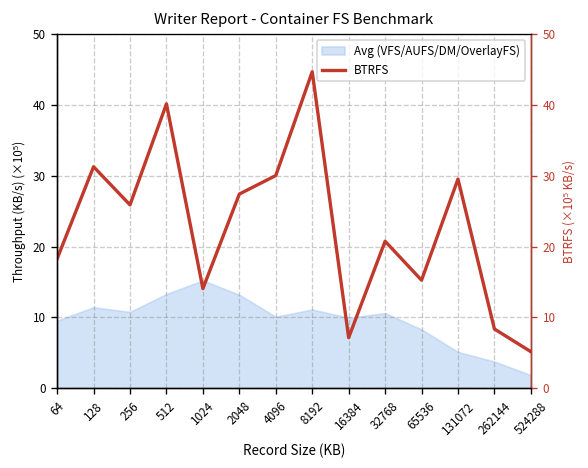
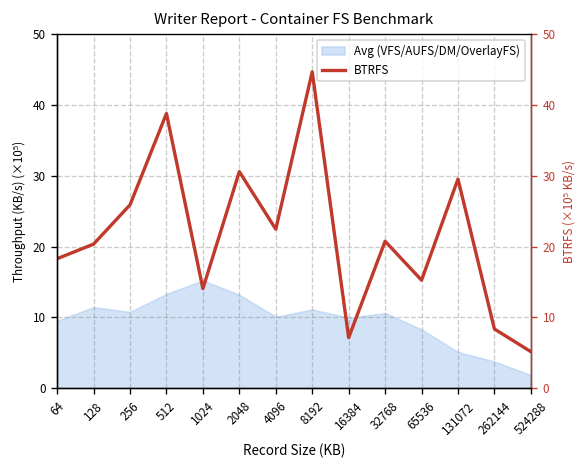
BTRFS, 128: 31 -> 20
BTRFS, 512: 40 -> 39
BTRFS, 2048: 27 -> 31
BTRFS, 4096: 30 -> 22
